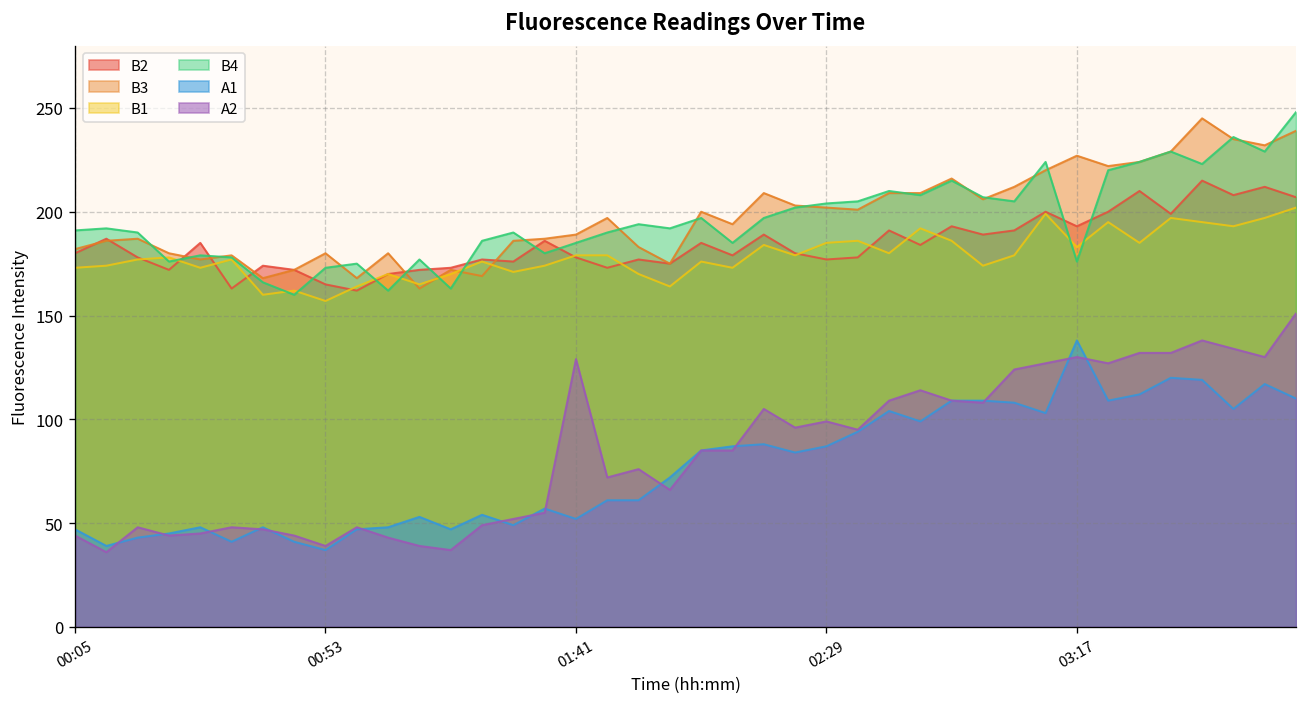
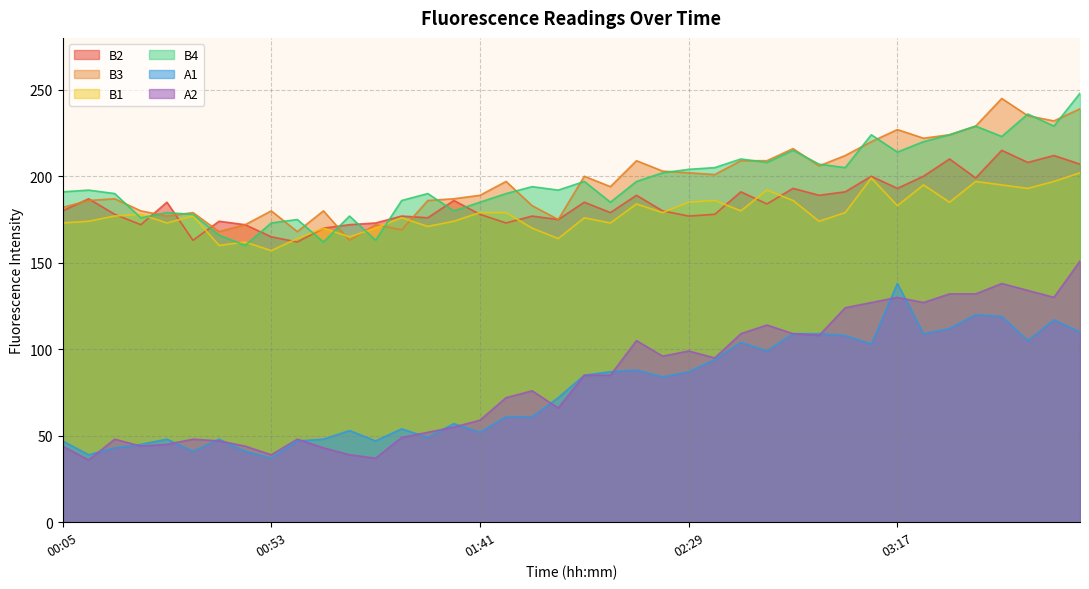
A2, 01:41: 129 -> 59
B4, 03:17: 176 -> 214
